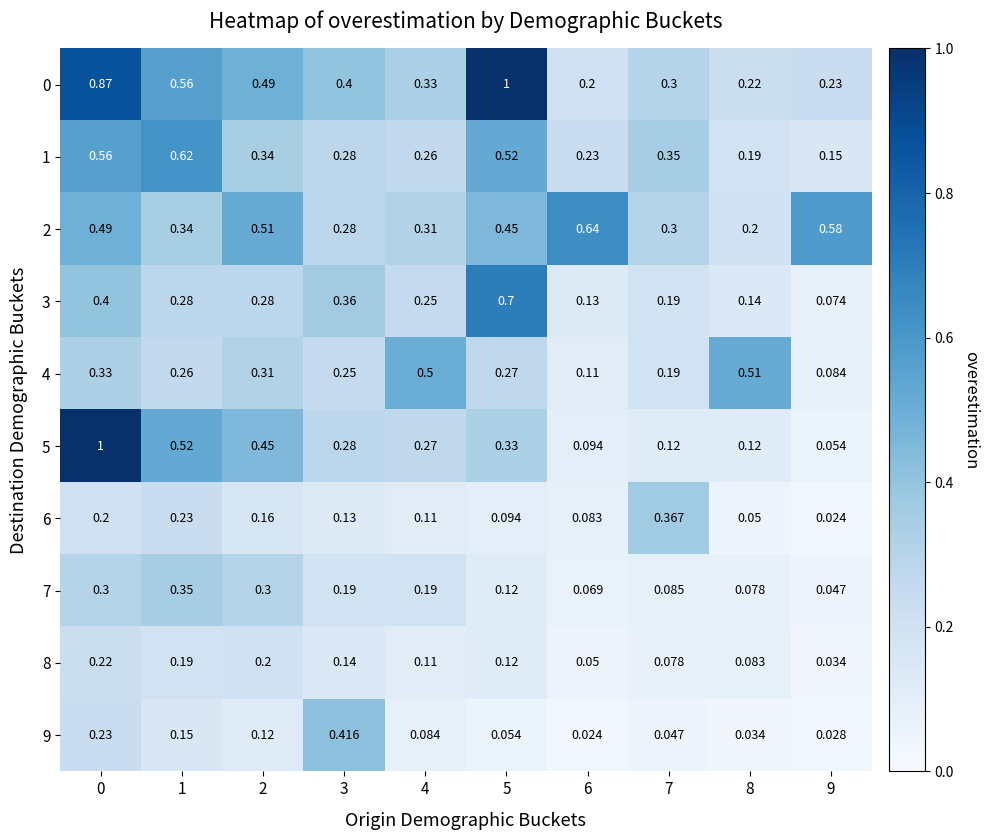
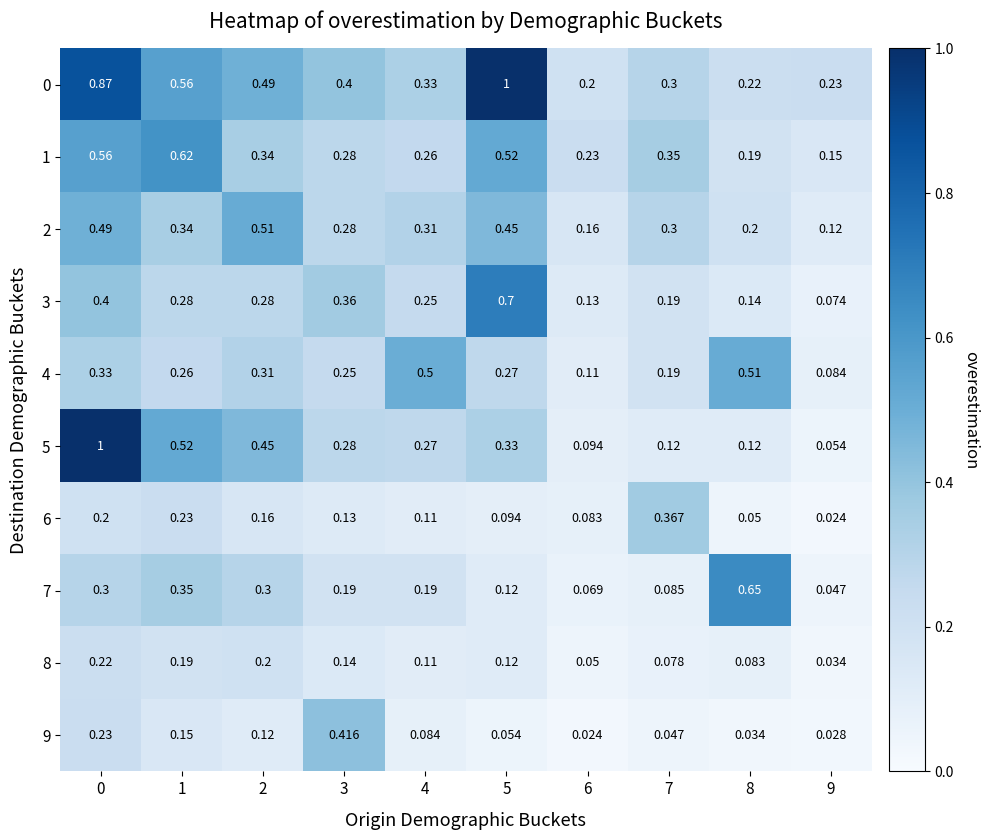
2, 6: 0.64 -> 0.16
2, 9: 0.58 -> 0.12
7, 8: 0.078 -> 0.65
